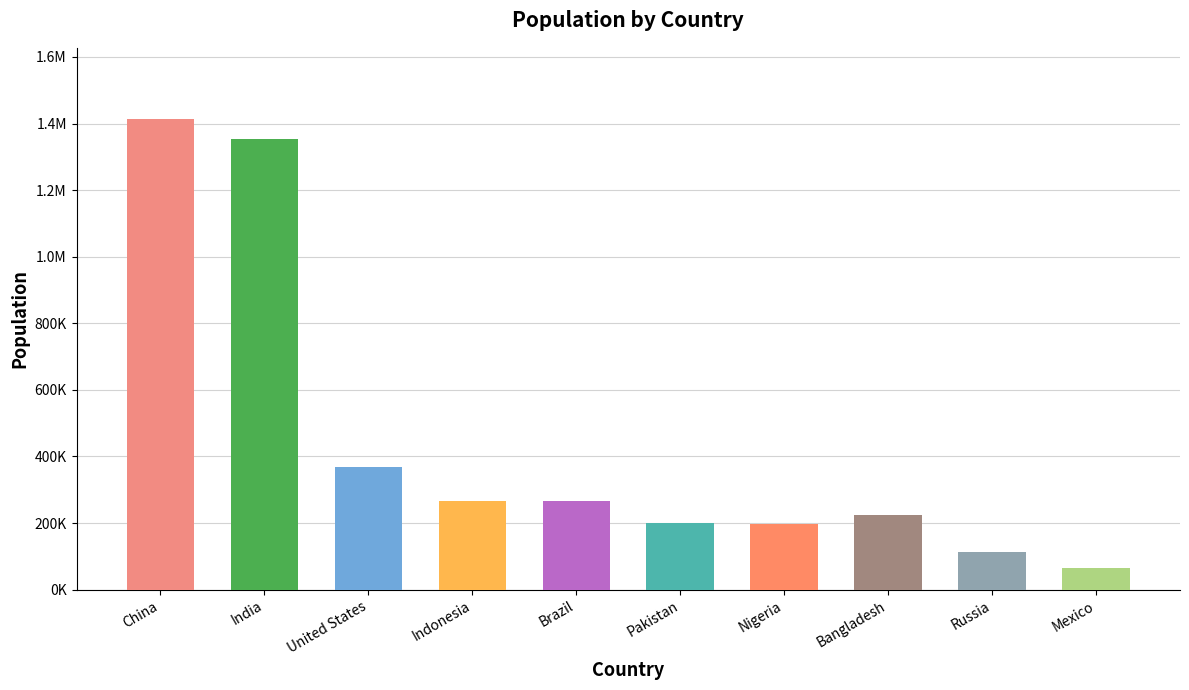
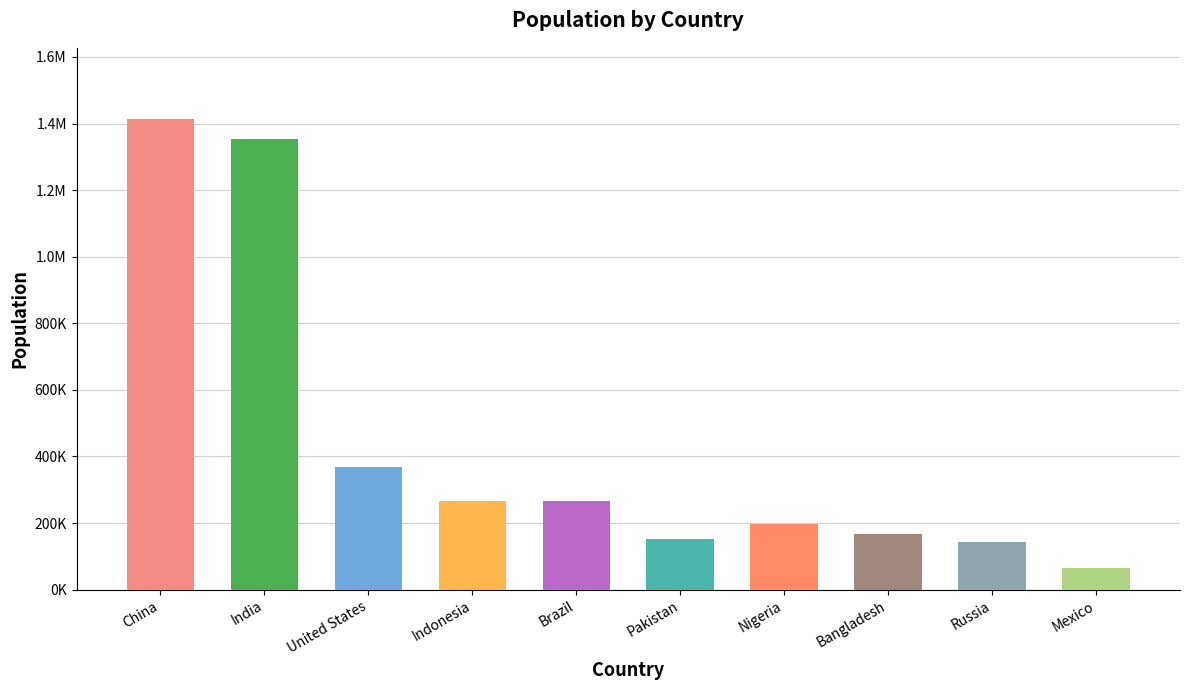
Pakistan: 200000 -> 150000
Bangladesh: 220000 -> 170000
Russia: 110000 -> 140000
